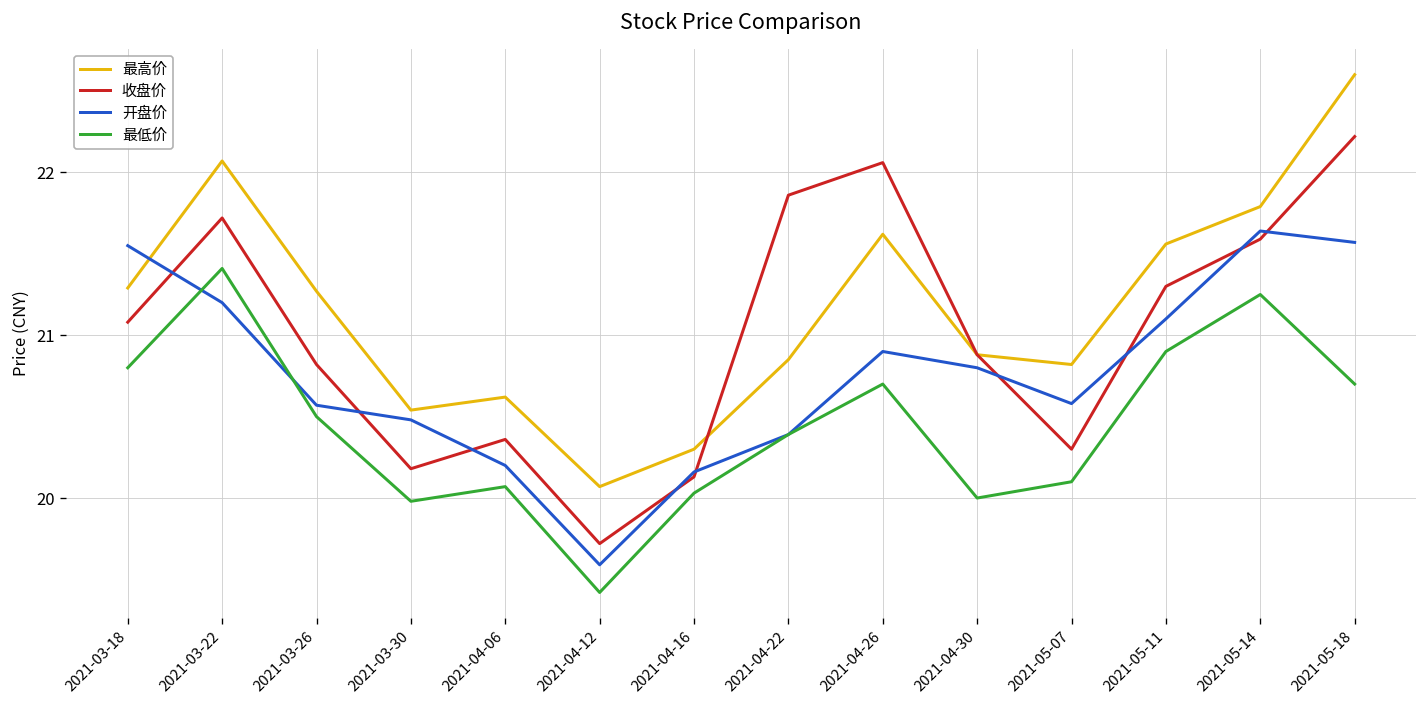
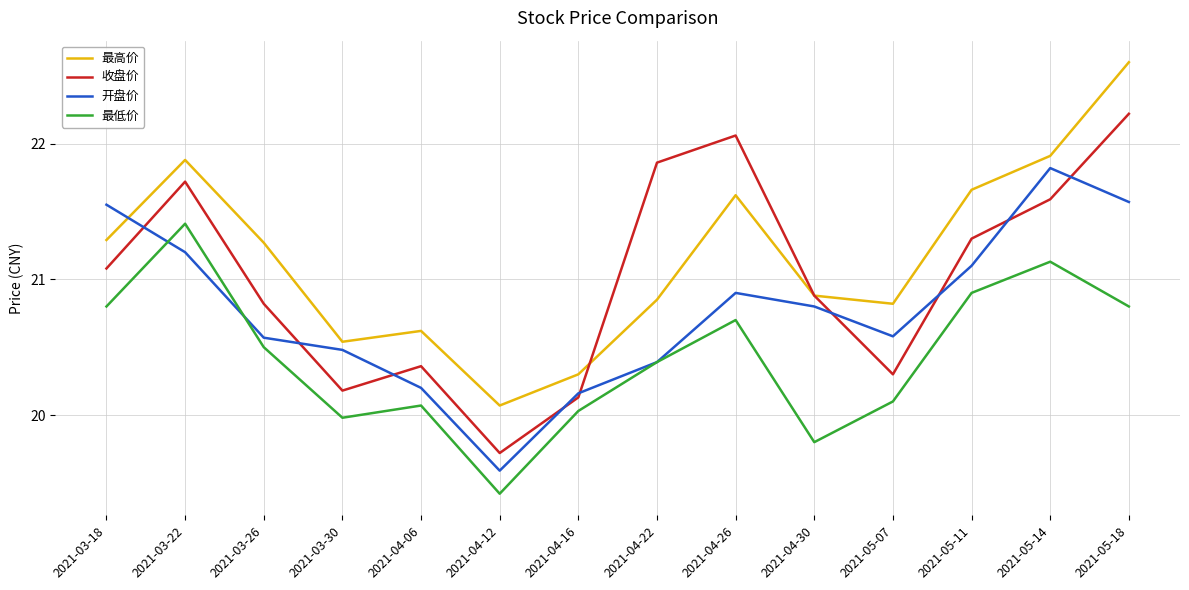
最高价, 2021-03-22: 22.07 -> 21.88
最低价, 2021-04-30: 20.0 -> 19.8
最高价, 2021-05-11: 21.56 -> 21.66
最高价, 2021-05-14: 21.79 -> 21.91
开盘价, 2021-05-14: 21.64 -> 21.82
最低价, 2021-05-14: 21.25 -> 21.13
最低价, 2021-05-18: 20.7 -> 20.8
